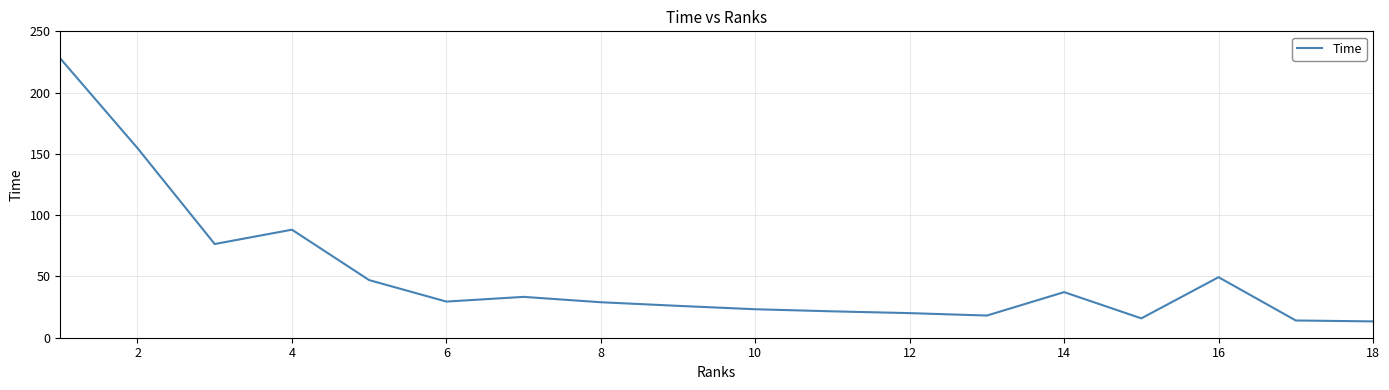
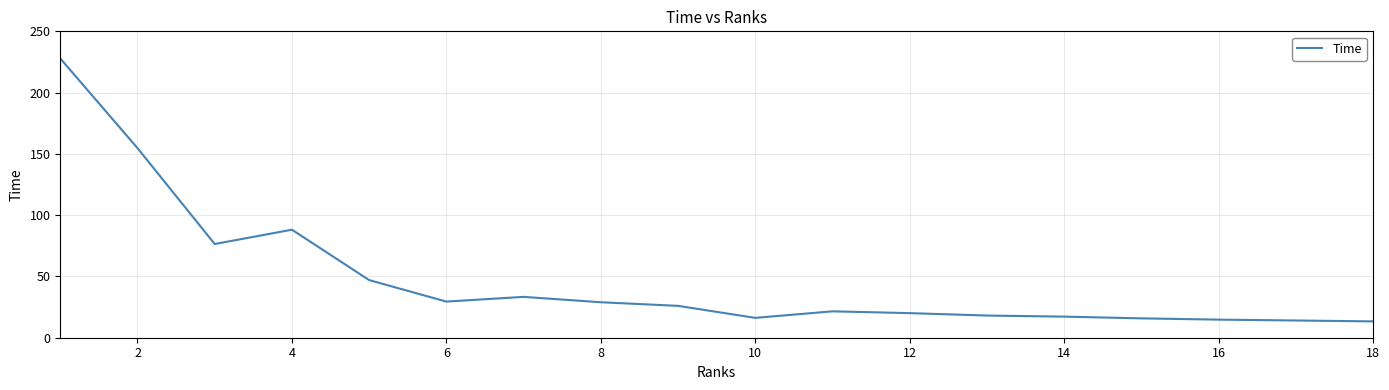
10: 23 -> 16
14: 37 -> 17
16: 49 -> 15
